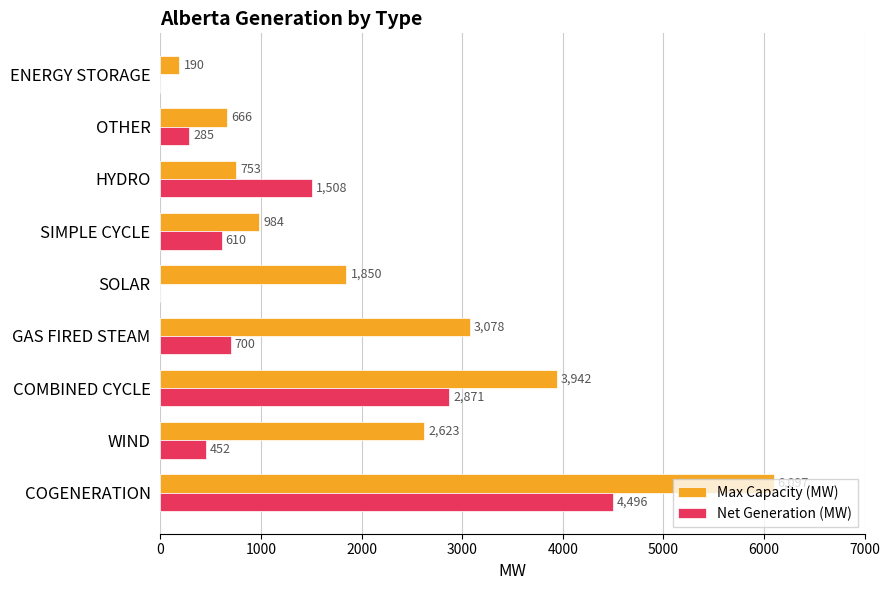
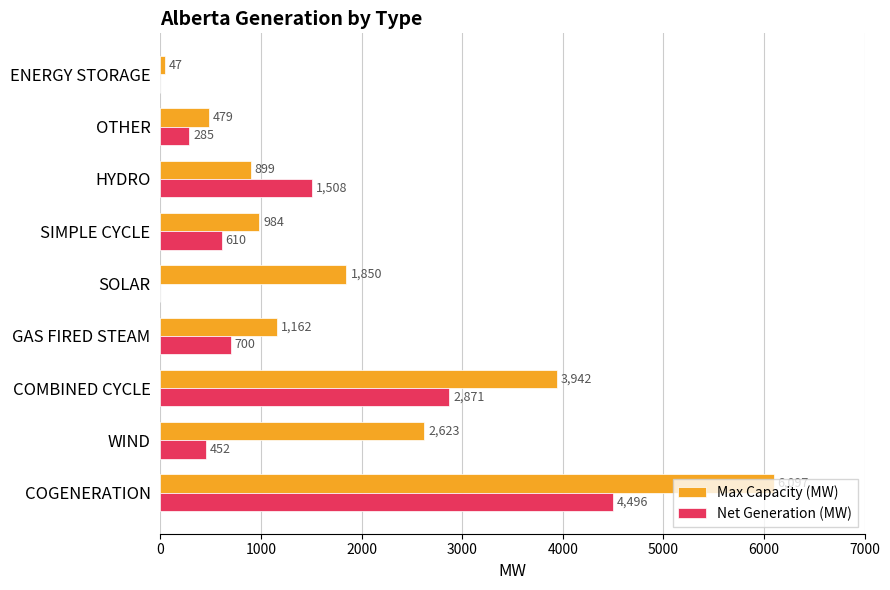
Max Capacity (MW), ENERGY STORAGE: 190 -> 47
Max Capacity (MW), OTHER: 666 -> 479
Max Capacity (MW), HYDRO: 753 -> 899
Max Capacity (MW), GAS FIRED STEAM: 3,078 -> 1,162
